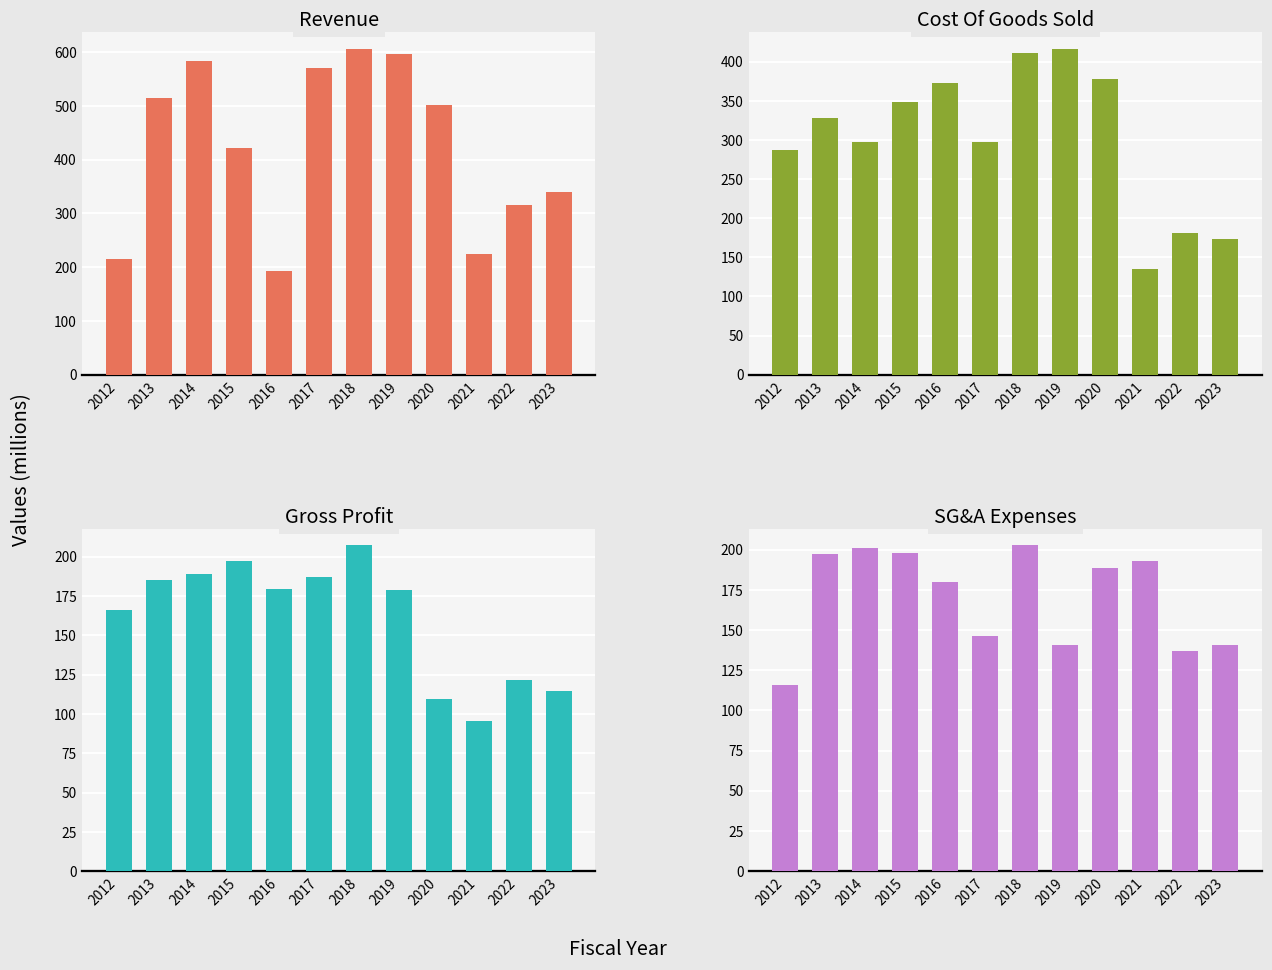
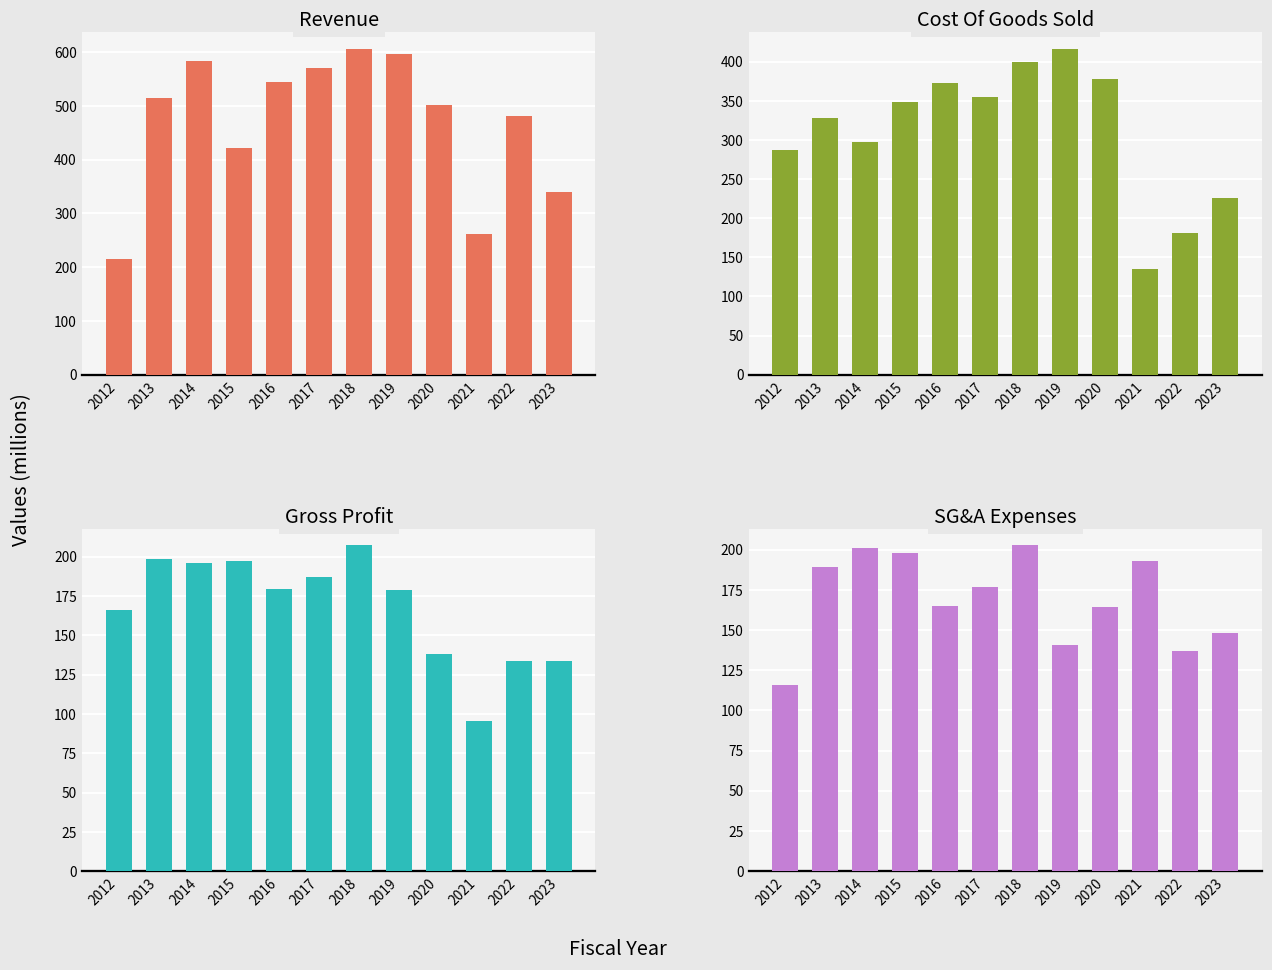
Revenue, 2016: 190 -> 540
Revenue, 2021: 220 -> 260
Revenue, 2022: 310 -> 480
Cost Of Goods Sold, 2017: 300 -> 350
Cost Of Goods Sold, 2018: 410 -> 400
Cost Of Goods Sold, 2023: 170 -> 230
Gross Profit, 2013: 185 -> 198
Gross Profit, 2014: 189 -> 196
Gross Profit, 2020: 109 -> 138
Gross Profit, 2022: 122 -> 134
Gross Profit, 2023: 115 -> 134
SG&A Expenses, 2013: 197 -> 189
SG&A Expenses, 2016: 180 -> 165
SG&A Expenses, 2017: 146 -> 176
SG&A Expenses, 2020: 188 -> 164
SG&A Expenses, 2023: 141 -> 148
